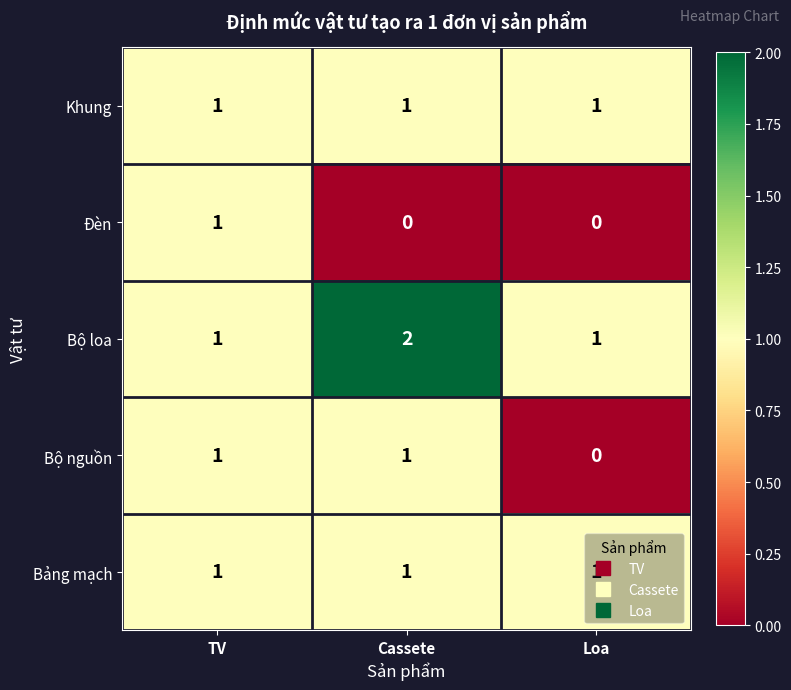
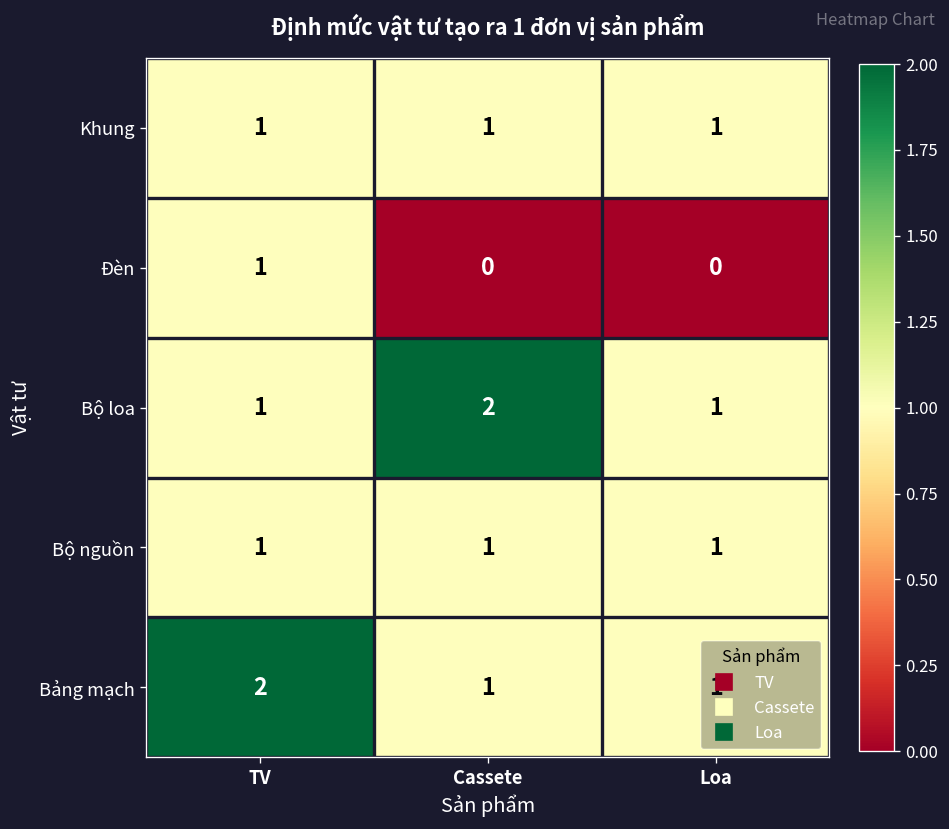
Bộ nguồn, Loa: 0 -> 1
Bảng mạch, TV: 1 -> 2
